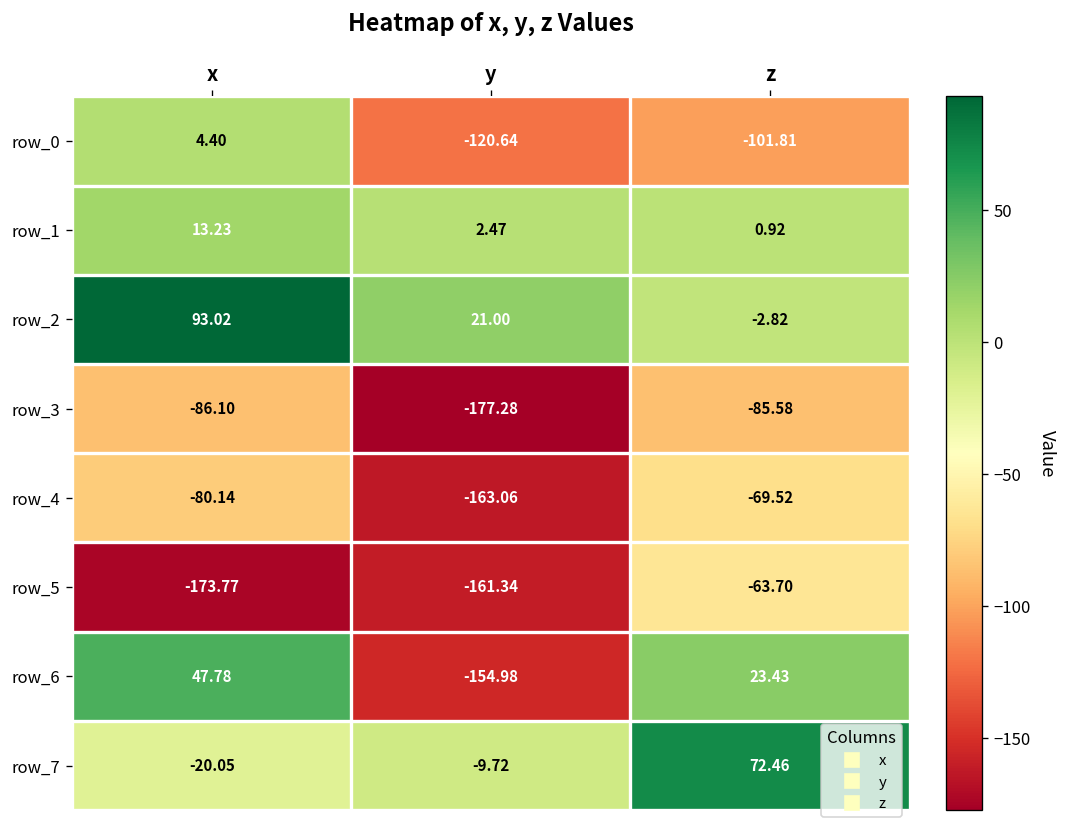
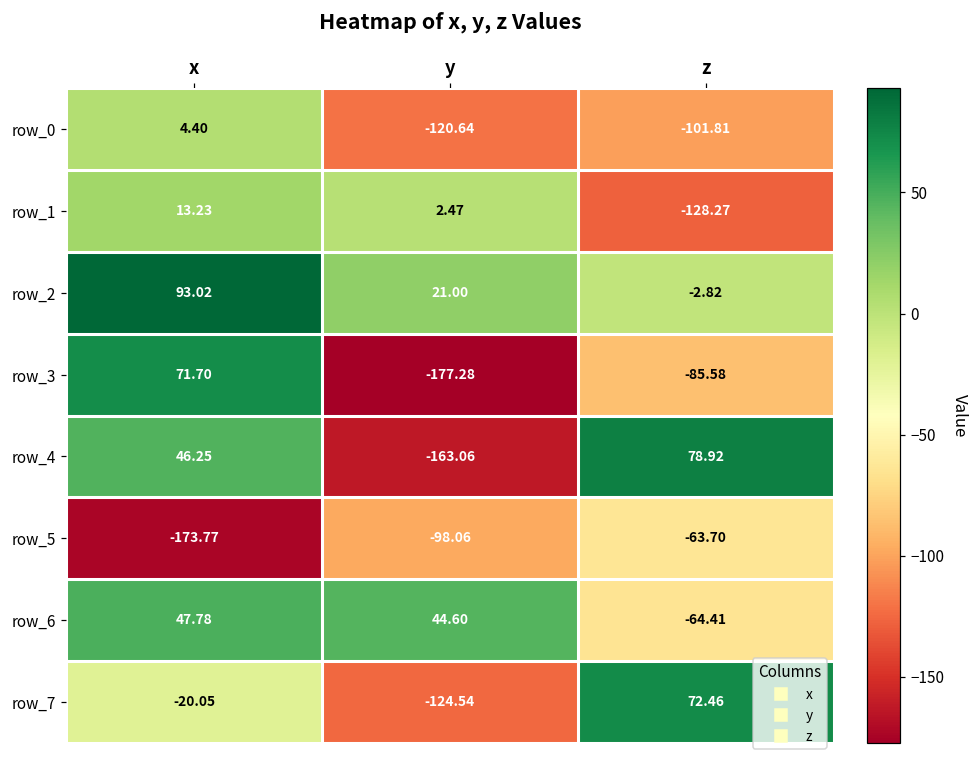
row_1, z: 0.92 -> -128.27
row_3, x: -86.10 -> 71.70
row_4, x: -80.14 -> 46.25
row_4, z: -69.52 -> 78.92
row_5, y: -161.34 -> -98.06
row_6, y: -154.98 -> 44.60
row_6, z: 23.43 -> -64.41
row_7, y: -9.72 -> -124.54
